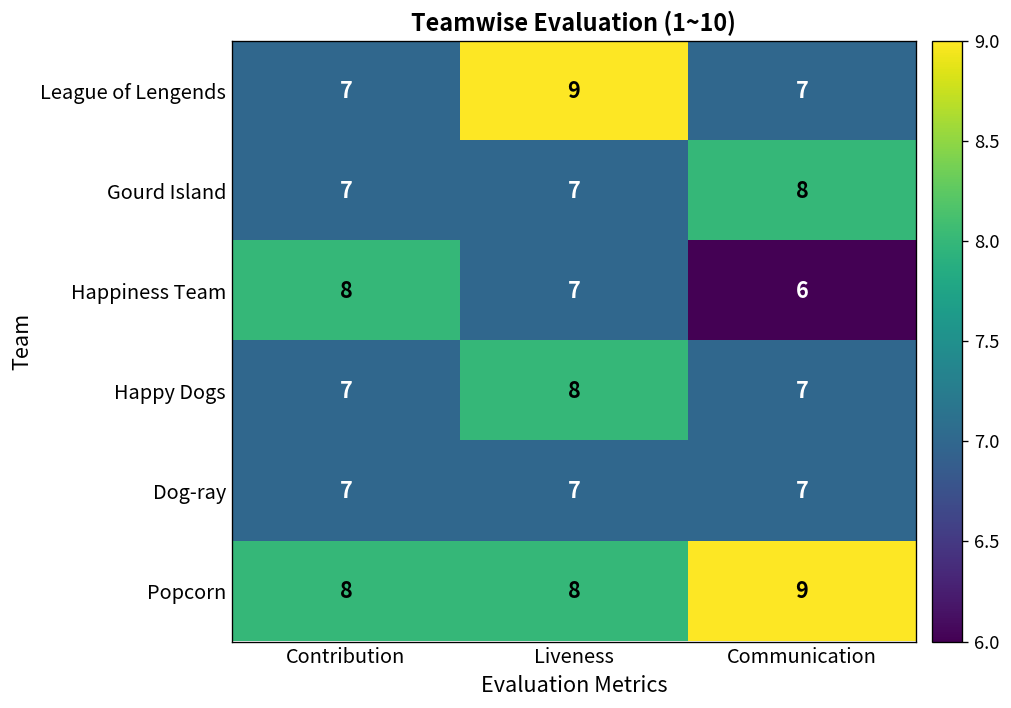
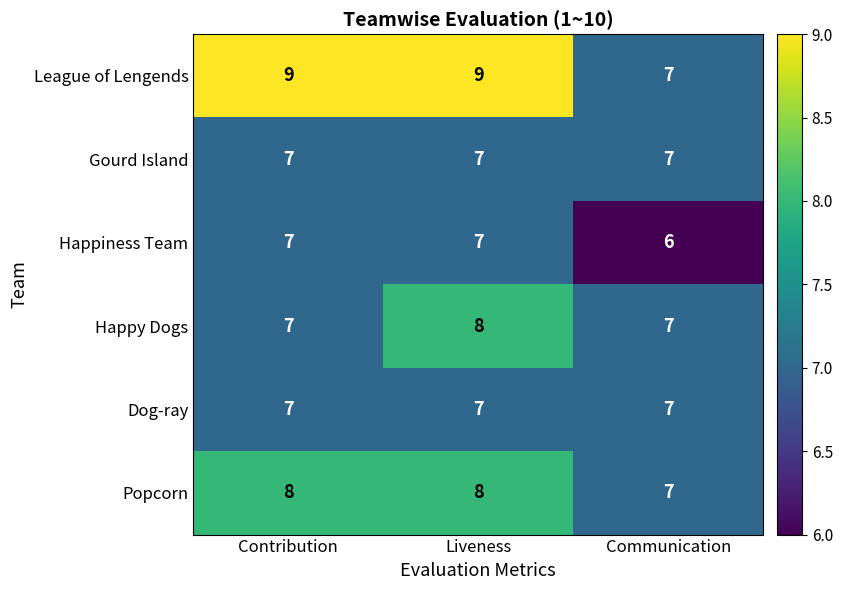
League of Lengends, Contribution: 7 -> 9
Gourd Island, Communication: 8 -> 7
Happiness Team, Contribution: 8 -> 7
Popcorn, Communication: 9 -> 7
